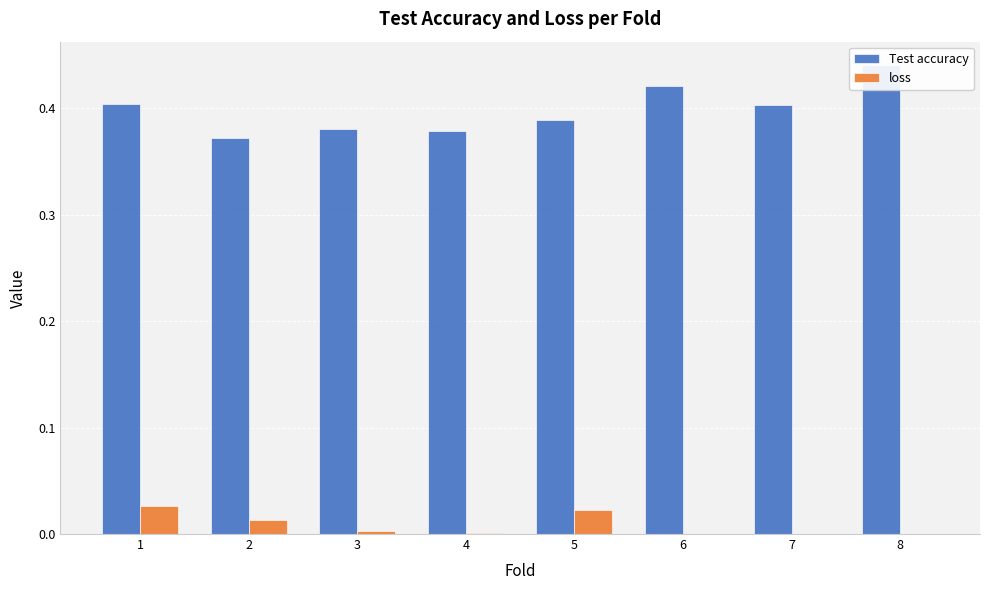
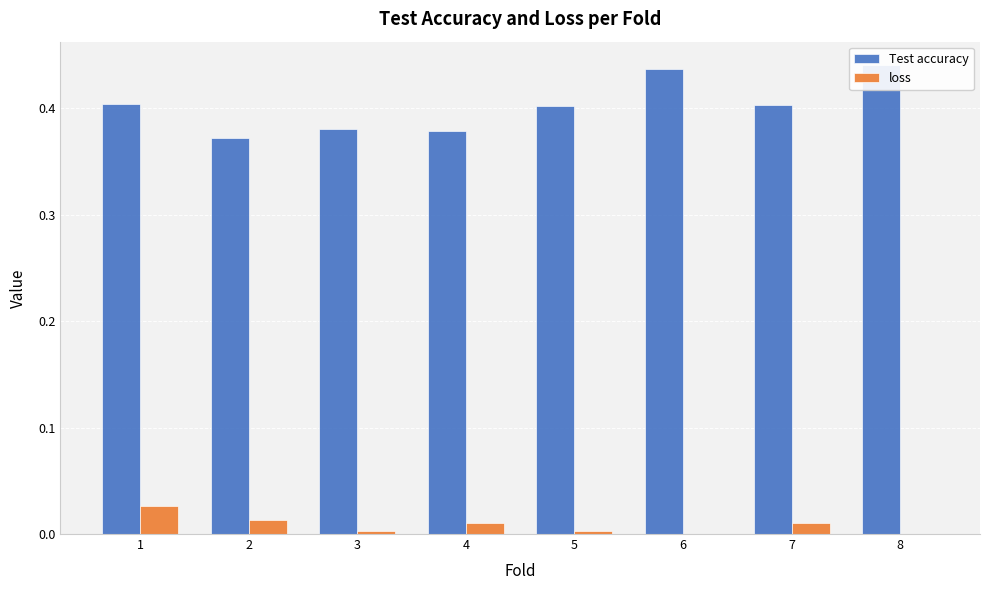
loss, 4: 0.001 -> 0.010
Test accuracy, 5: 0.389 -> 0.402
loss, 5: 0.023 -> 0.003
Test accuracy, 6: 0.421 -> 0.437
loss, 7: 0.000 -> 0.011
